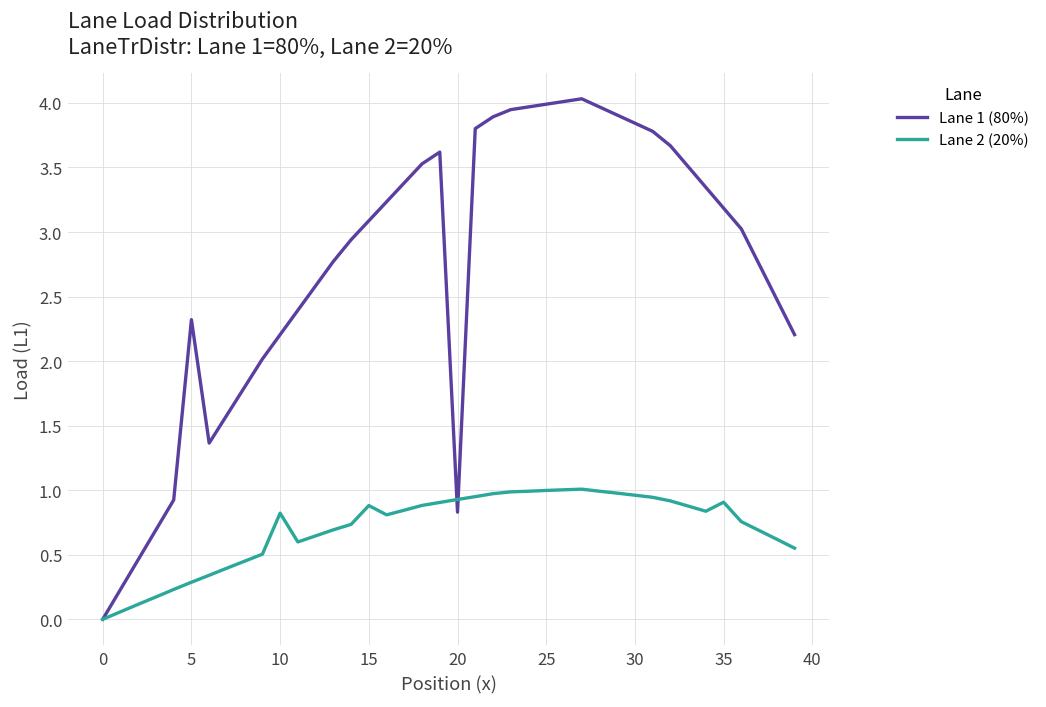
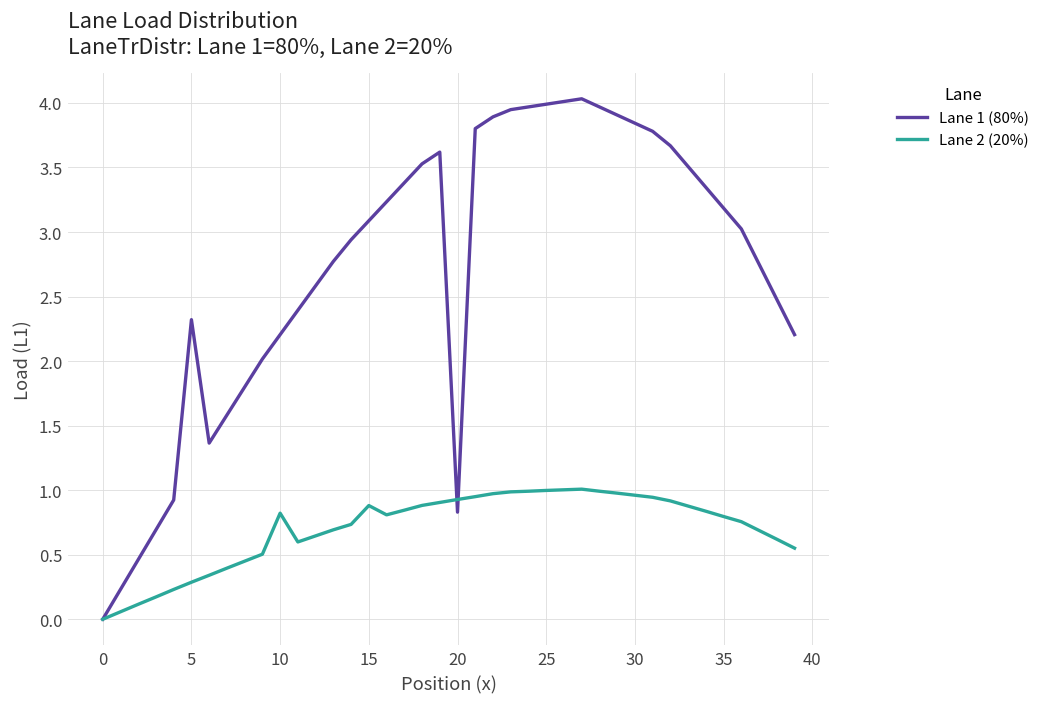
Lane 2 (20%), 35: 0.91 -> 0.80
